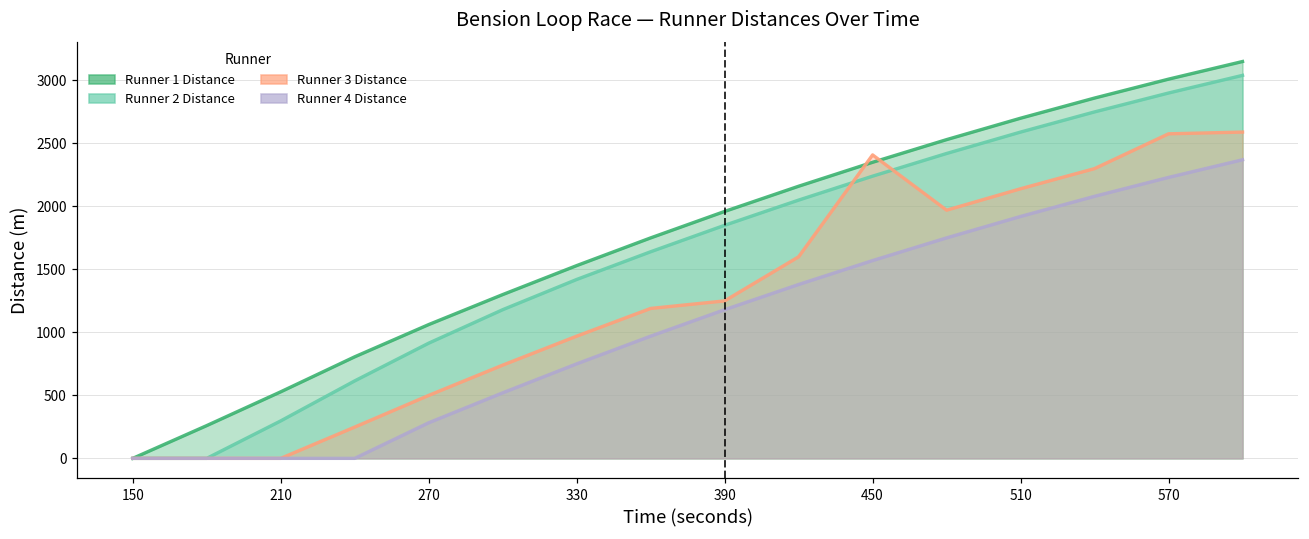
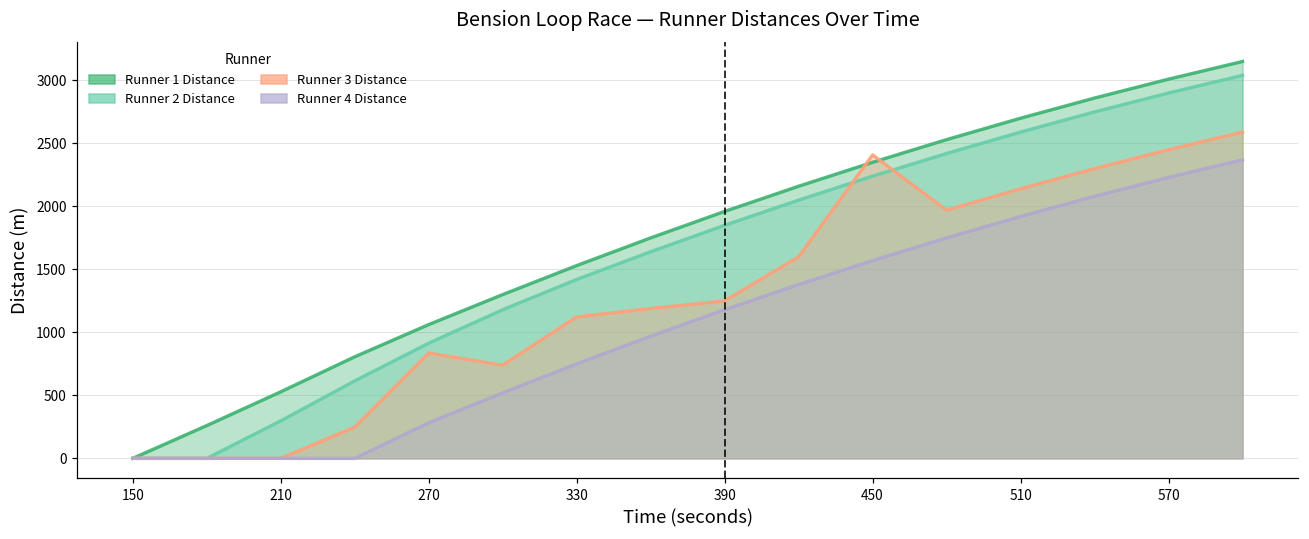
Runner 3 Distance, 270: 500 -> 840
Runner 3 Distance, 330: 970 -> 1120
Runner 3 Distance, 570: 2580 -> 2450
